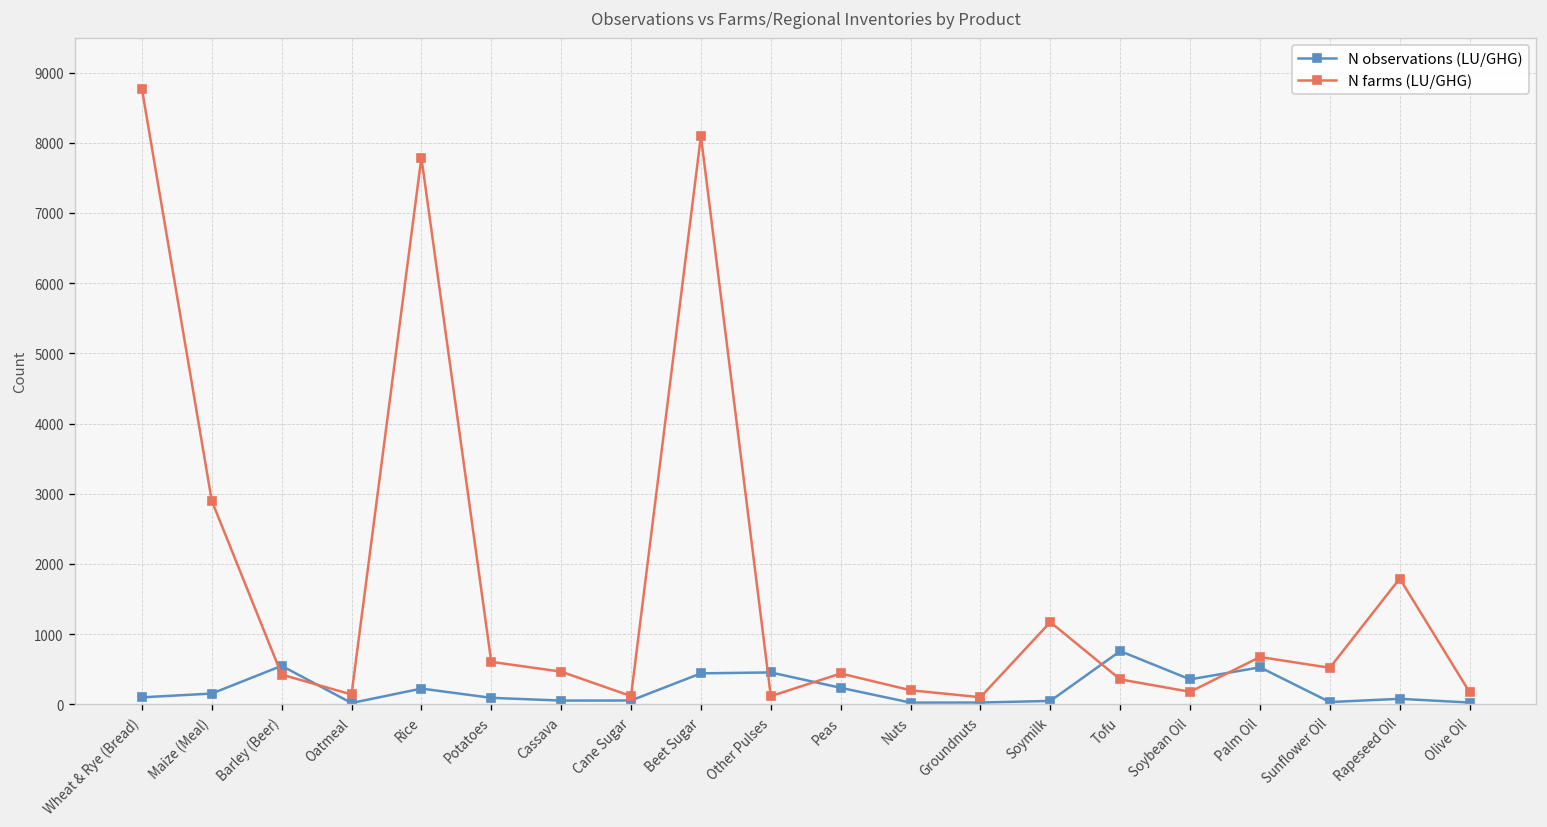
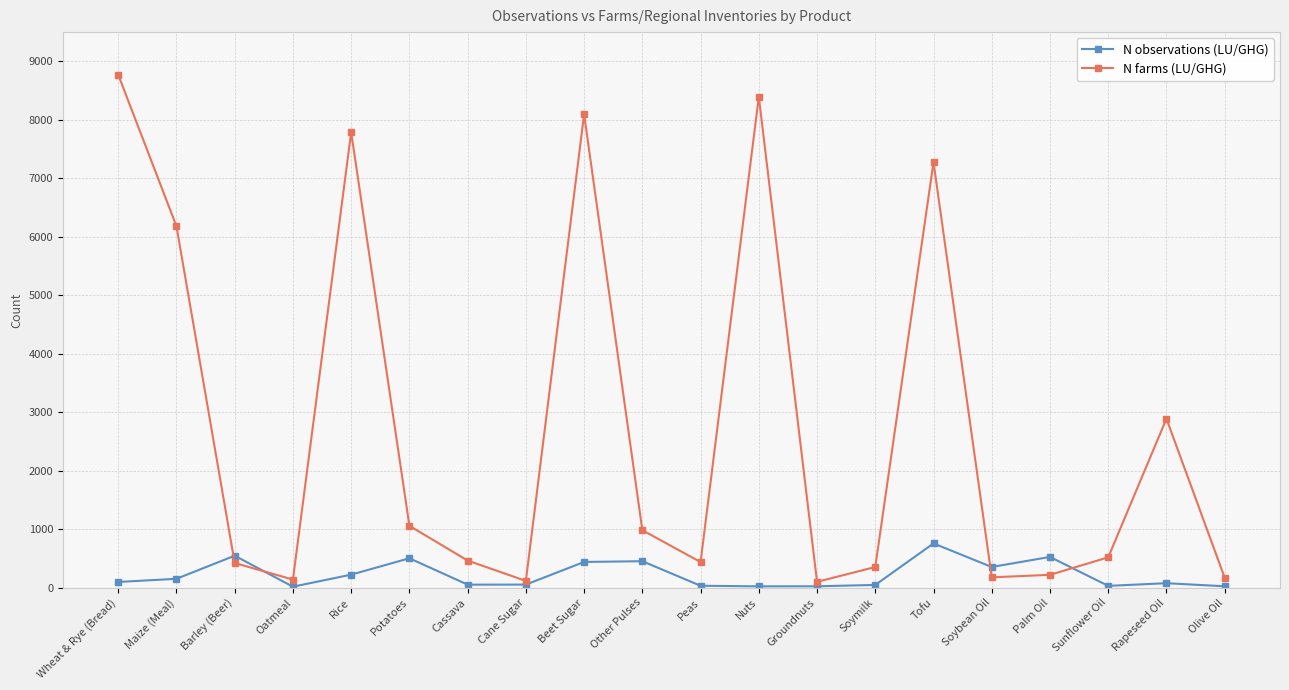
N farms (LU/GHG), Maize (Meal): 2900 -> 6200
N observations (LU/GHG), Potatoes: 100 -> 500
N farms (LU/GHG), Potatoes: 600 -> 1100
N farms (LU/GHG), Other Pulses: 100 -> 1000
N observations (LU/GHG), Peas: 200 -> 0
N farms (LU/GHG), Nuts: 200 -> 8400
N farms (LU/GHG), Soymilk: 1200 -> 400
N farms (LU/GHG), Tofu: 400 -> 7300
N farms (LU/GHG), Palm Oil: 700 -> 200
N farms (LU/GHG), Rapeseed Oil: 1800 -> 2900
